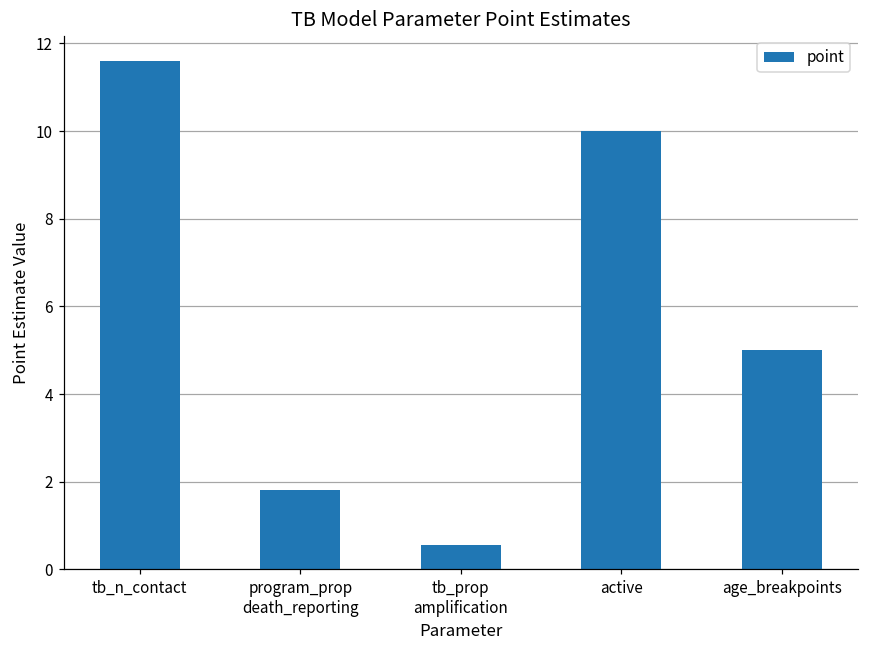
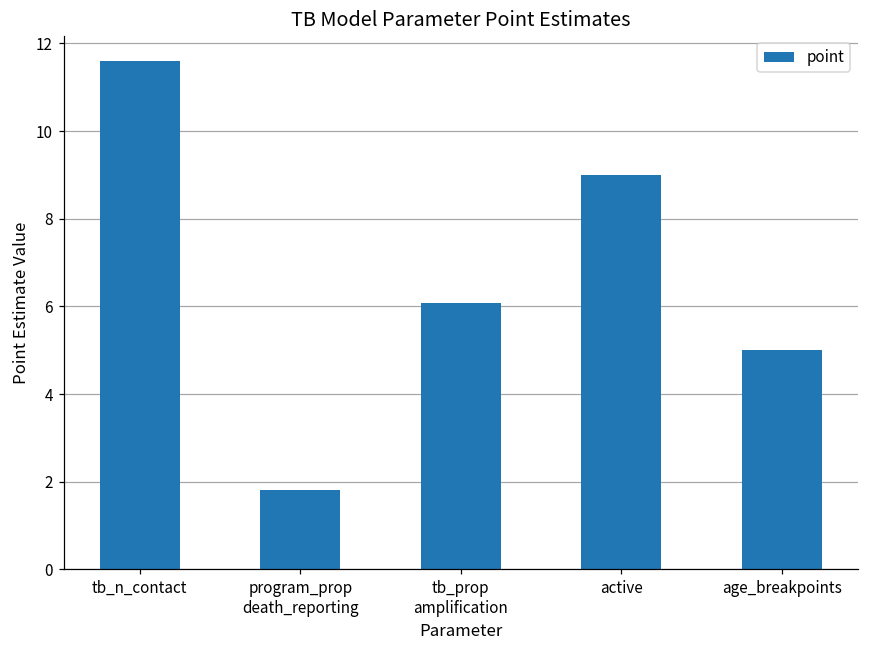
tb_prop amplification: 0.6 -> 6.1
active: 10 -> 9
